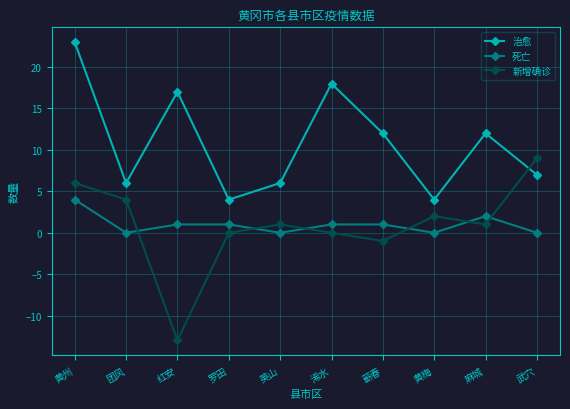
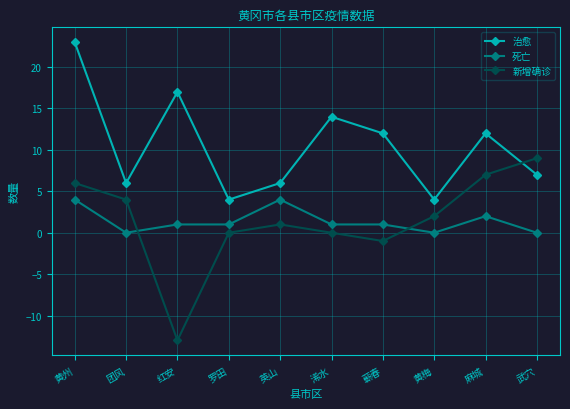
死亡, 英山: 0 -> 4
治愈, 浠水: 18 -> 14
新增确诊, 麻城: 1 -> 7
